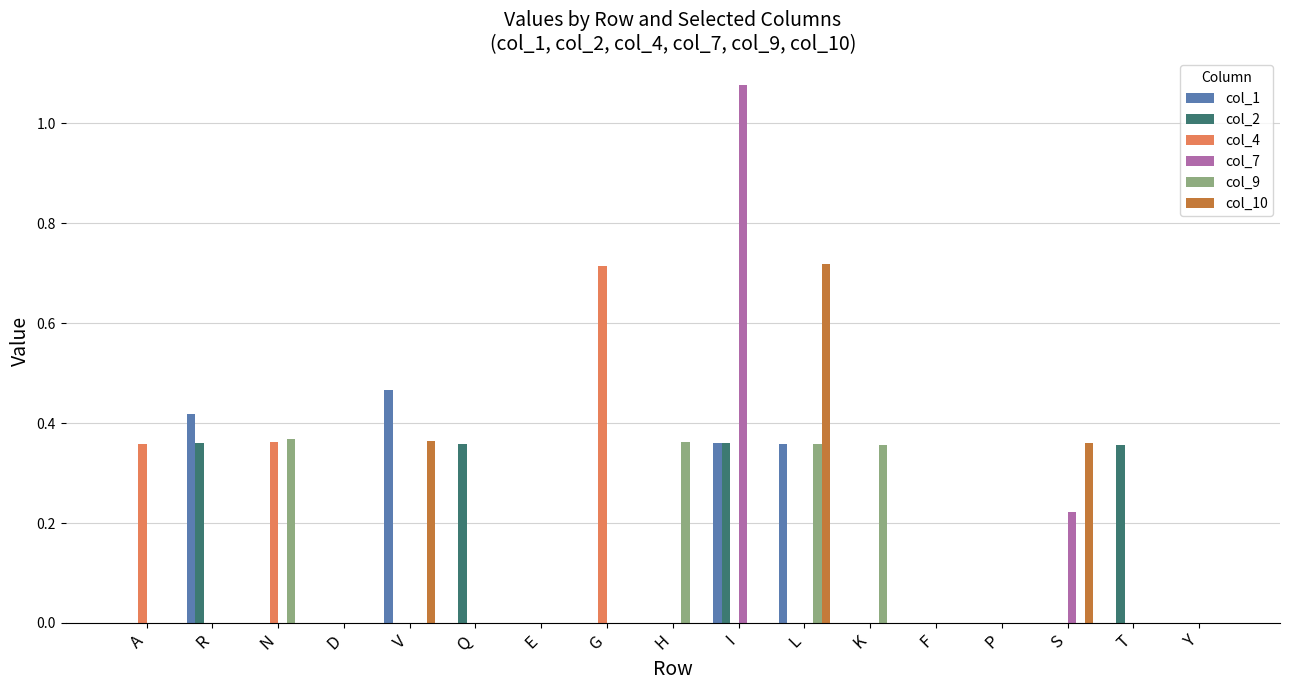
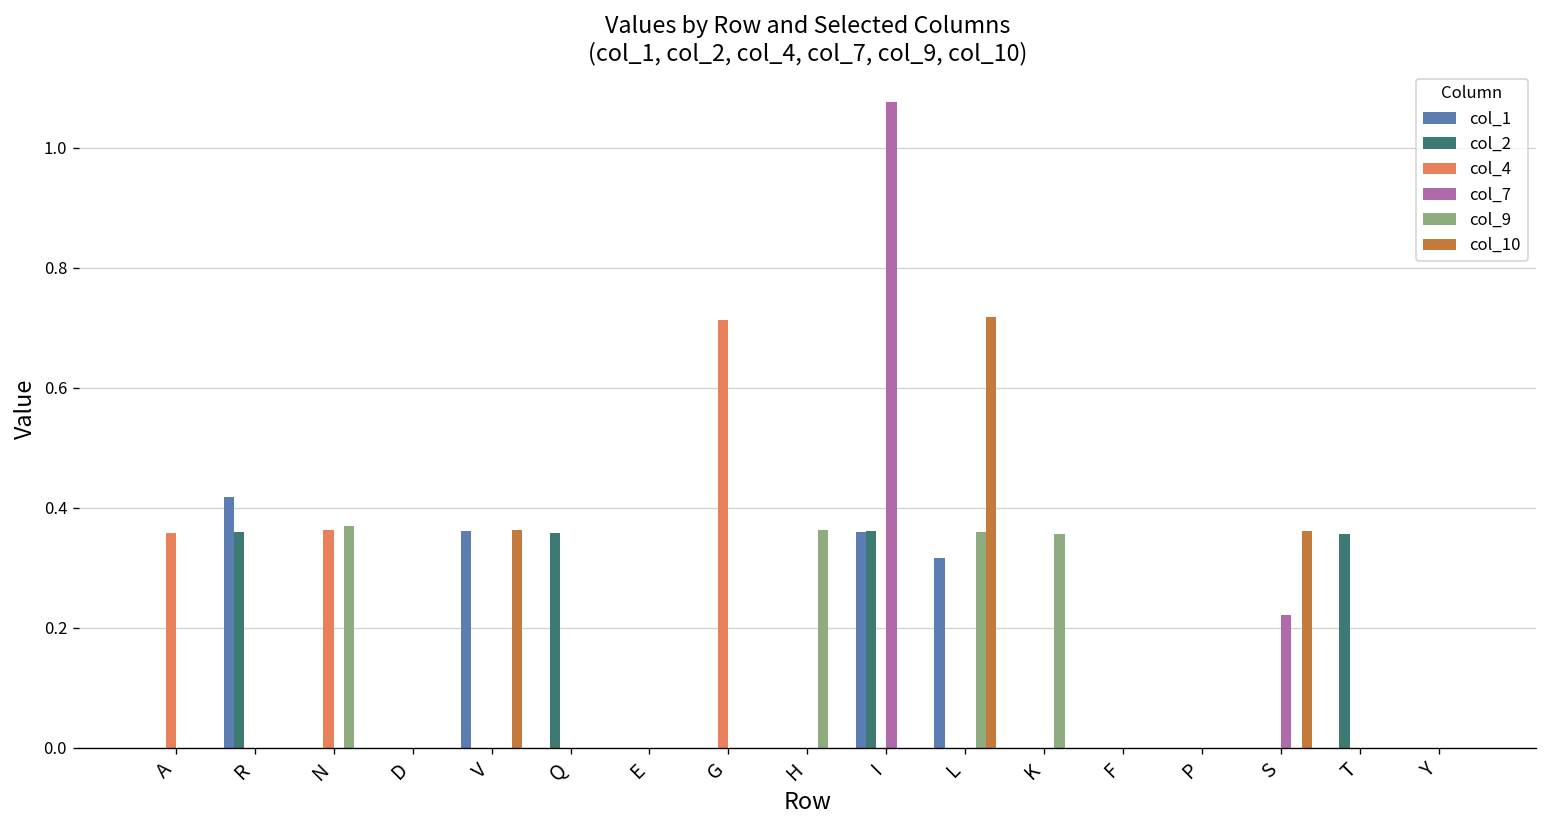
col_1, V: 0.47 -> 0.36
col_1, L: 0.36 -> 0.32
